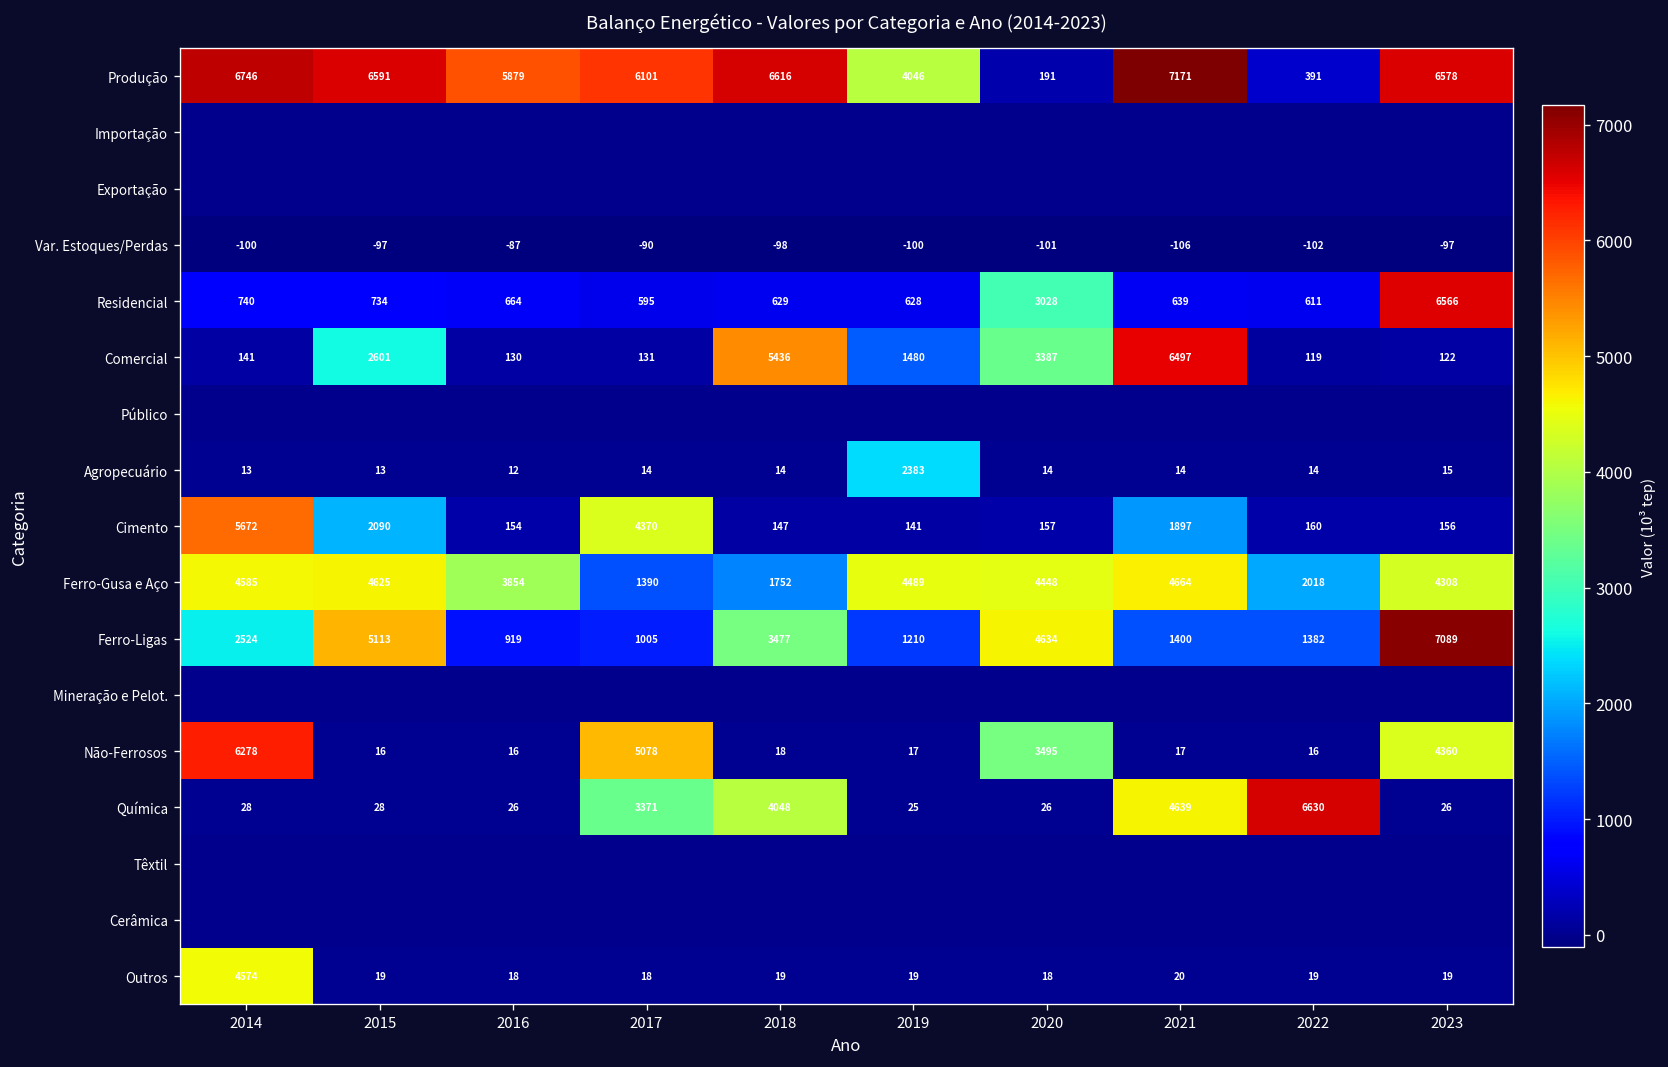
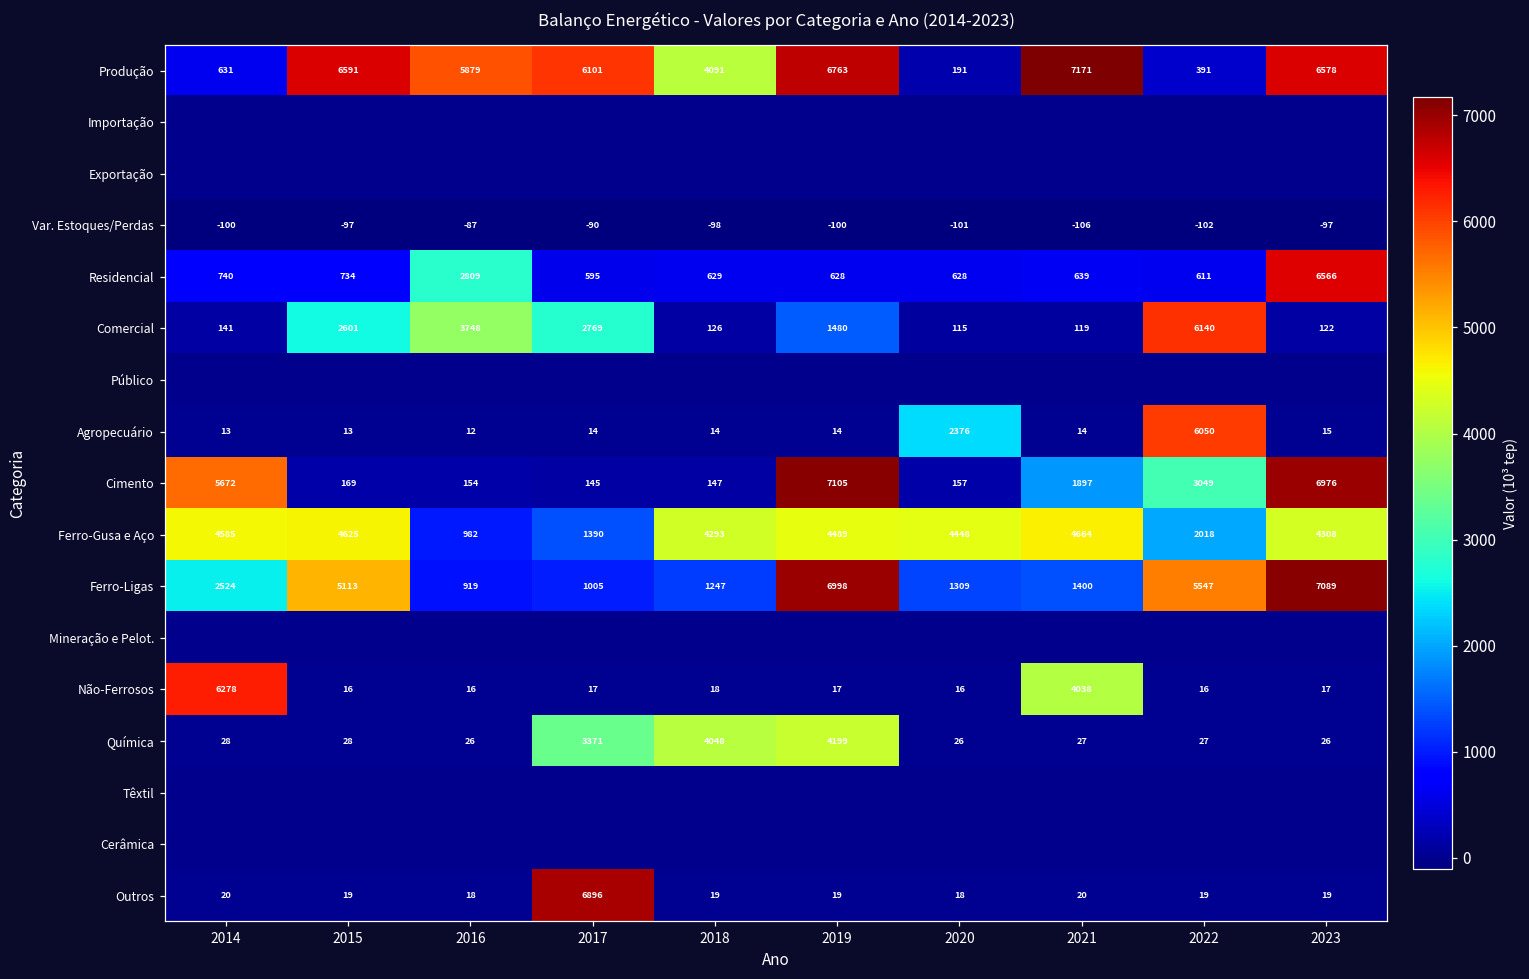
Produção, 2014: 6746 -> 631
Produção, 2018: 6616 -> 4091
Produção, 2019: 4046 -> 6763
Residencial, 2016: 664 -> 2809
Residencial, 2020: 3028 -> 628
Comercial, 2016: 130 -> 3748
Comercial, 2017: 131 -> 2769
Comercial, 2018: 5436 -> 126
Comercial, 2020: 3387 -> 115
Comercial, 2021: 6497 -> 119
Comercial, 2022: 119 -> 6140
Agropecuário, 2019: 2383 -> 14
Agropecuário, 2020: 14 -> 2376
Agropecuário, 2022: 14 -> 6050
Cimento, 2015: 2090 -> 169
Cimento, 2017: 4370 -> 145
Cimento, 2019: 141 -> 7105
Cimento, 2022: 160 -> 3049
Cimento, 2023: 156 -> 6976
Ferro-Gusa e Aço, 2016: 3854 -> 982
Ferro-Gusa e Aço, 2018: 1752 -> 4293
Ferro-Ligas, 2018: 3477 -> 1247
Ferro-Ligas, 2019: 1210 -> 6998
Ferro-Ligas, 2020: 4634 -> 1309
Ferro-Ligas, 2022: 1382 -> 5547
Não-Ferrosos, 2017: 5078 -> 17
Não-Ferrosos, 2020: 3495 -> 16
Não-Ferrosos, 2021: 17 -> 4038
Não-Ferrosos, 2023: 4360 -> 17
Química, 2019: 25 -> 4199
Química, 2021: 4639 -> 27
Química, 2022: 6630 -> 27
Outros, 2014: 4574 -> 20
Outros, 2017: 18 -> 6896
